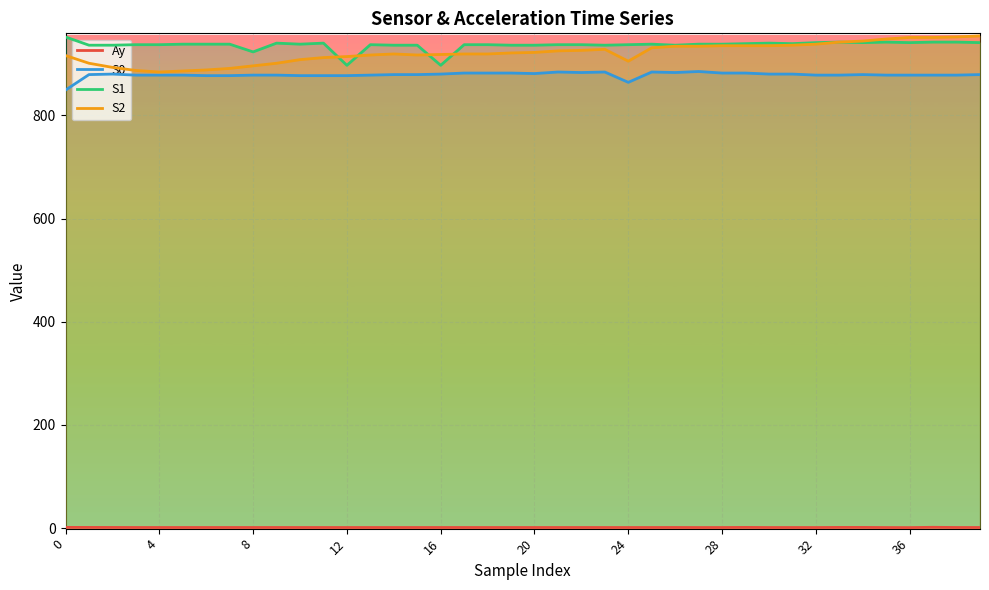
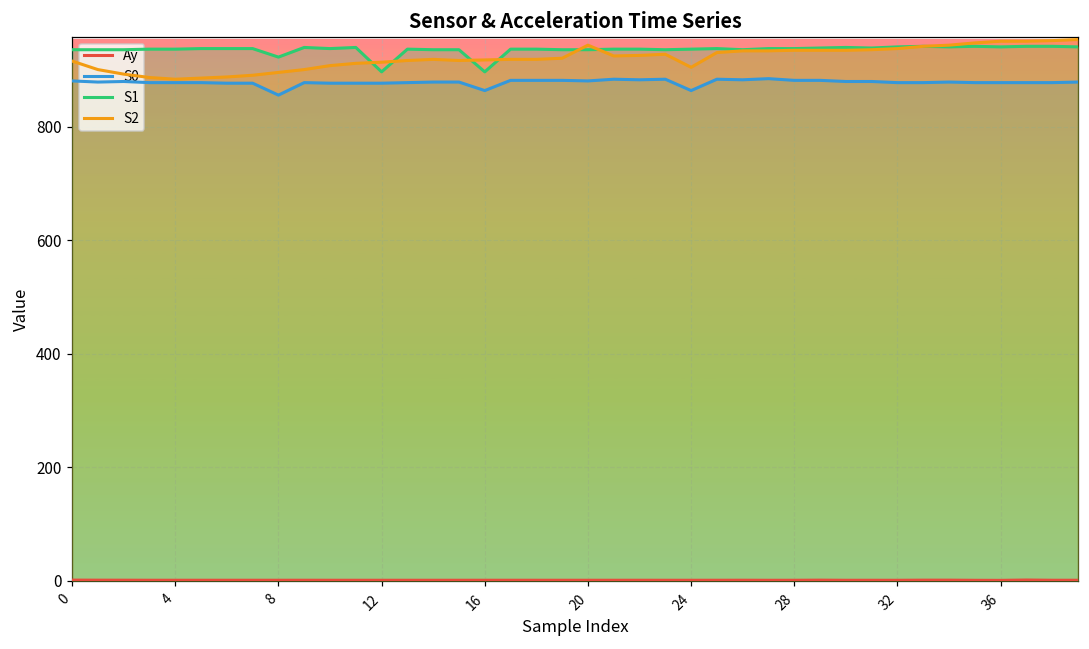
S0, 0: 850 -> 880
S1, 0: 950 -> 940
S0, 8: 880 -> 860
S0, 16: 880 -> 860
S2, 20: 920 -> 940
